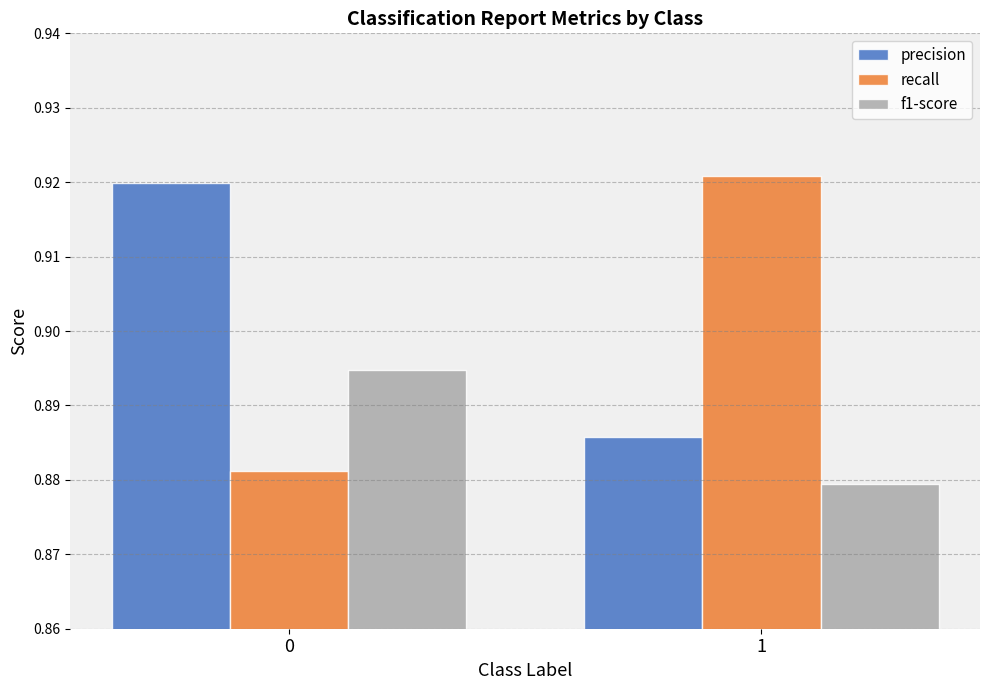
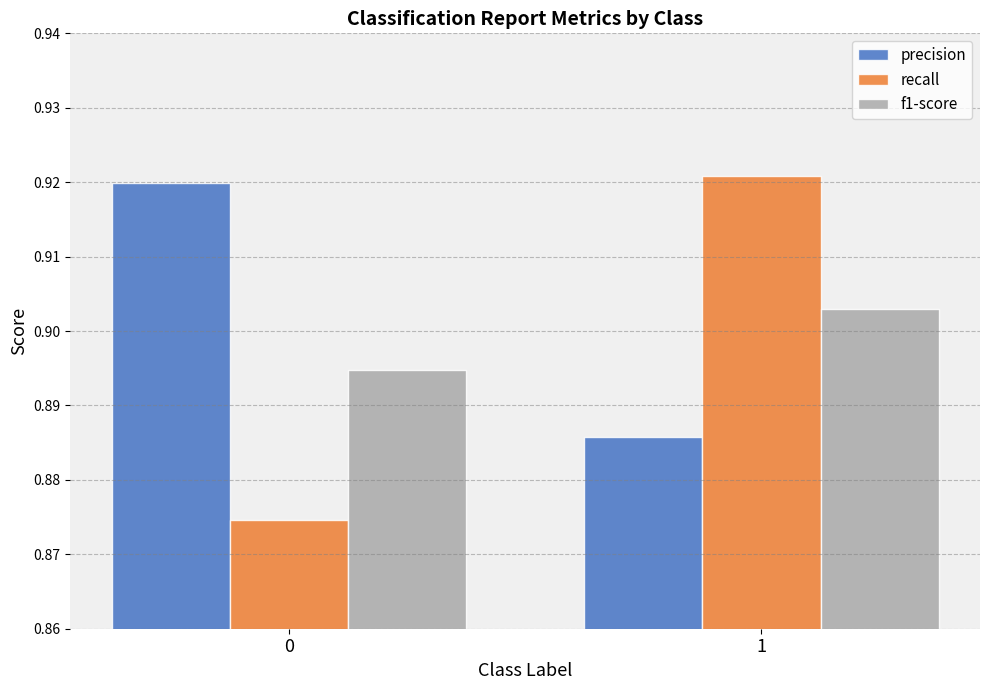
recall, 0: 0.881 -> 0.875
f1-score, 1: 0.880 -> 0.903
